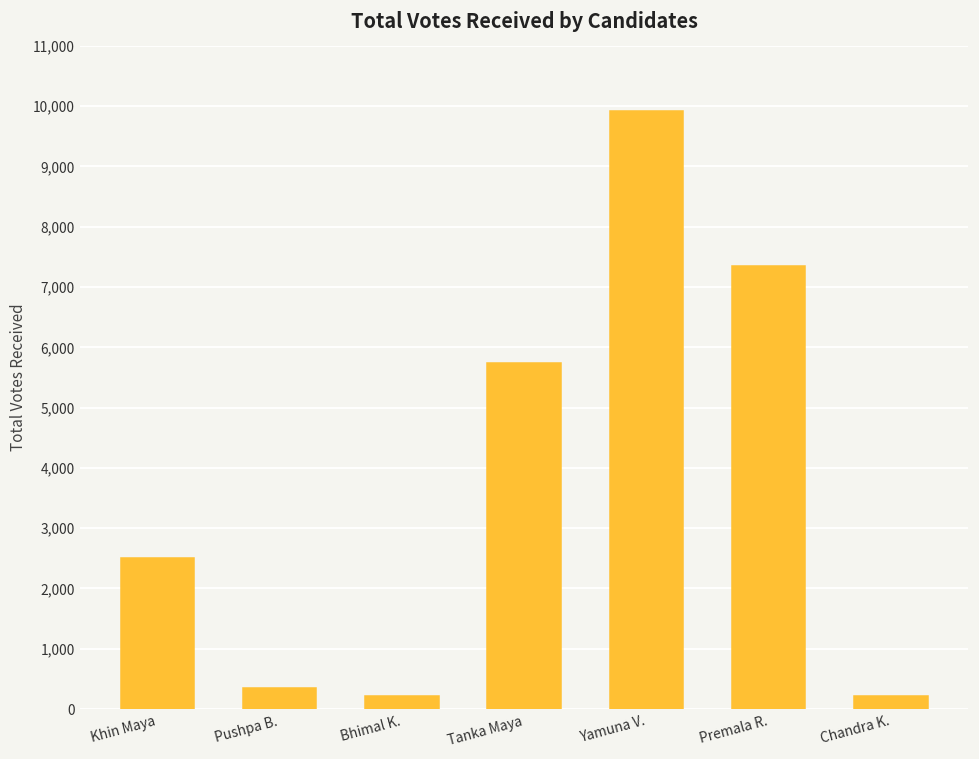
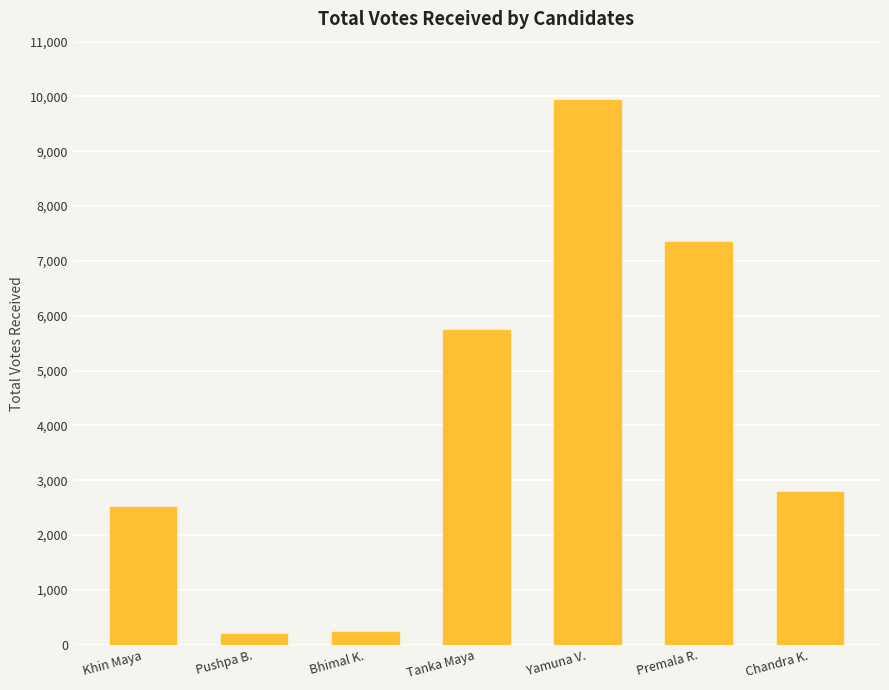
Pushpa B.: 400 -> 200
Chandra K.: 200 -> 2,800
